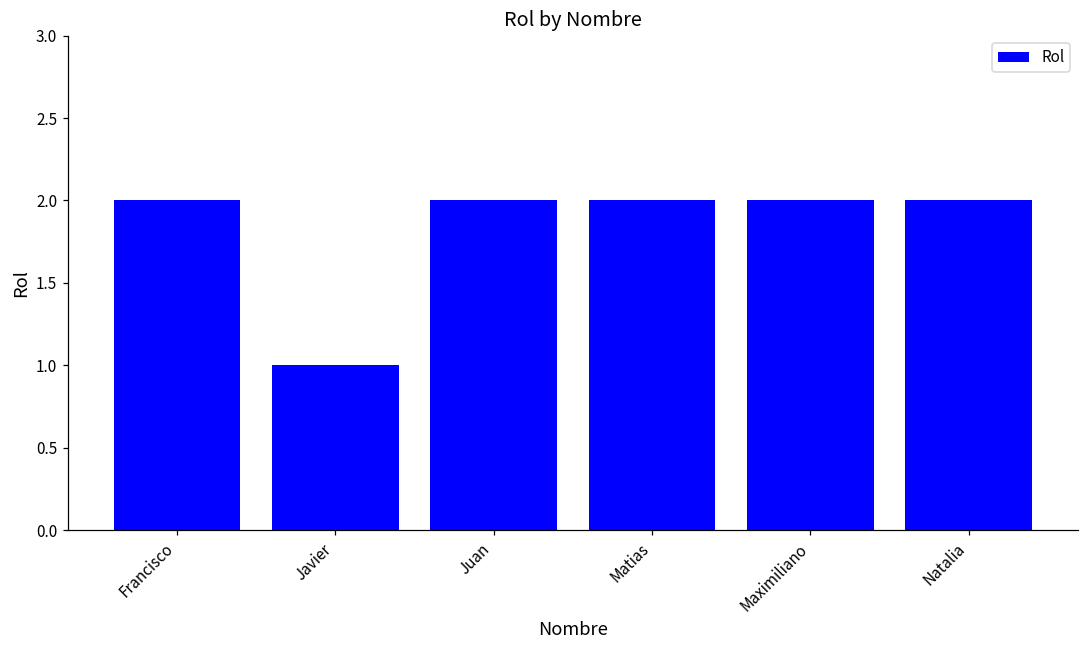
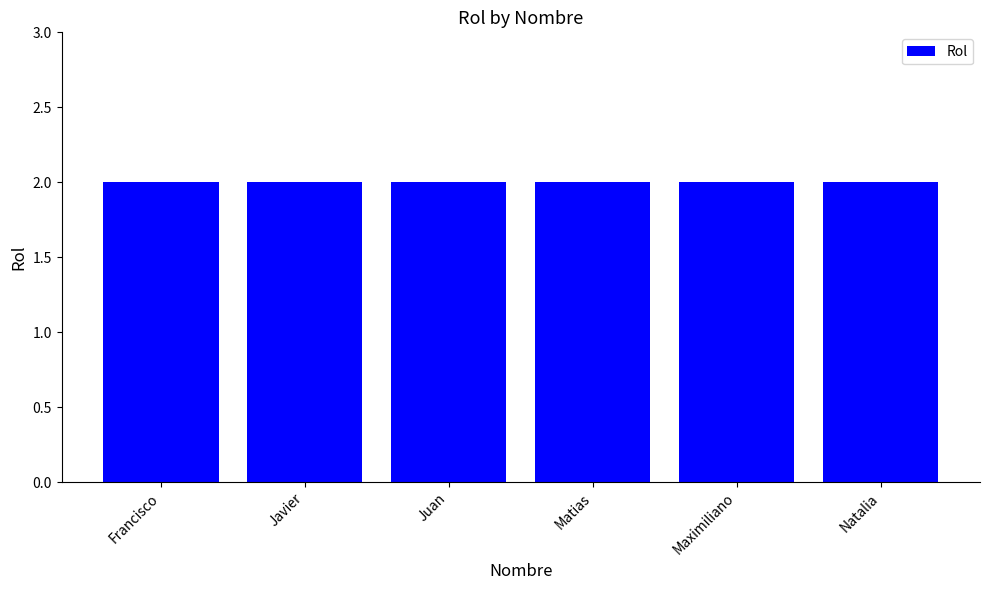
Javier: 1 -> 2
